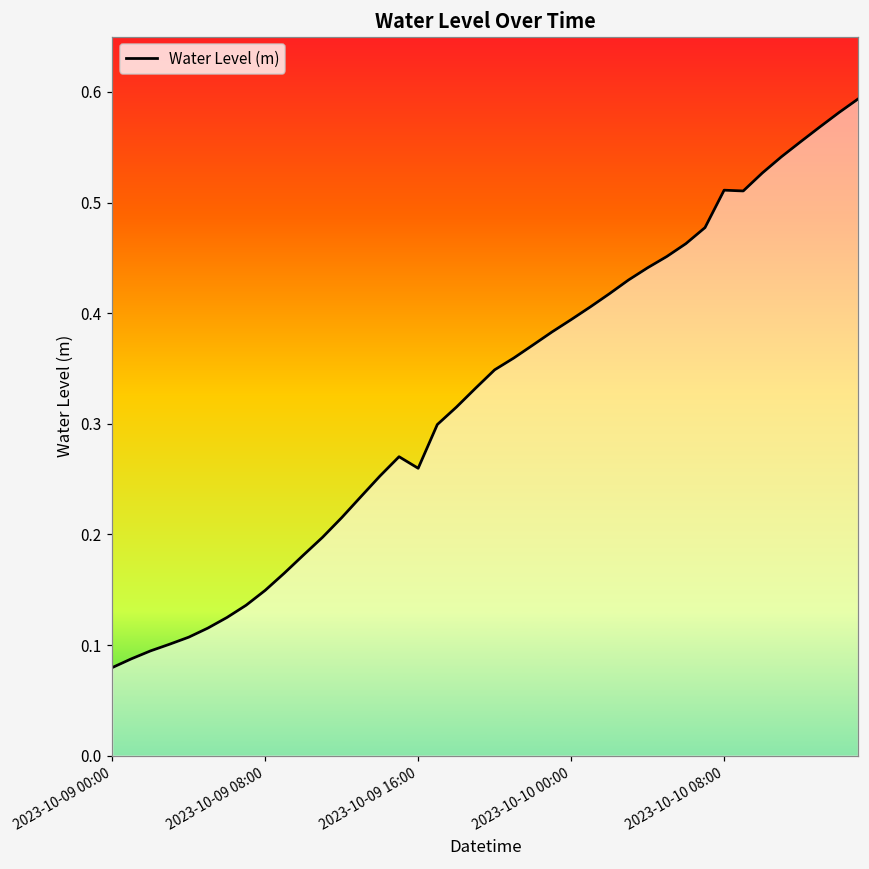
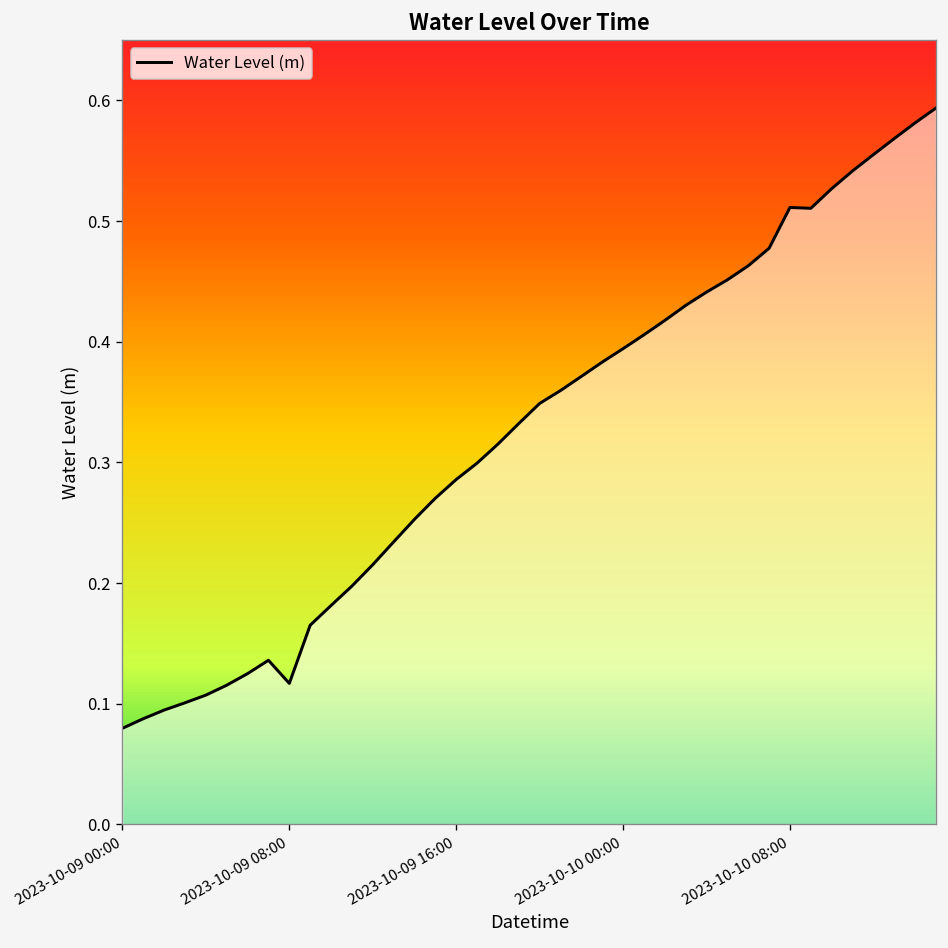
2023-10-09 08:00: 0.149 -> 0.117
2023-10-09 16:00: 0.260 -> 0.286
